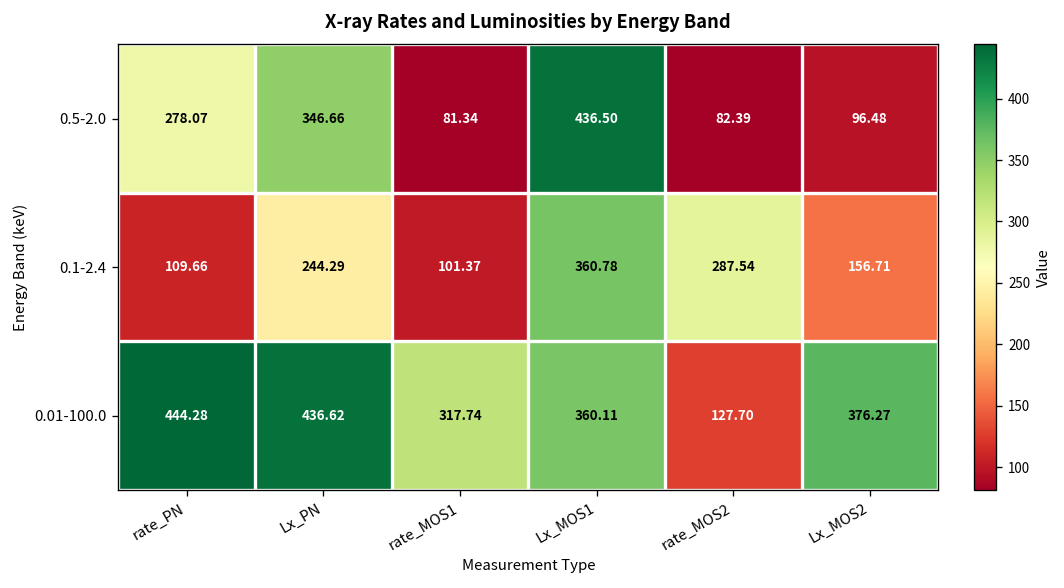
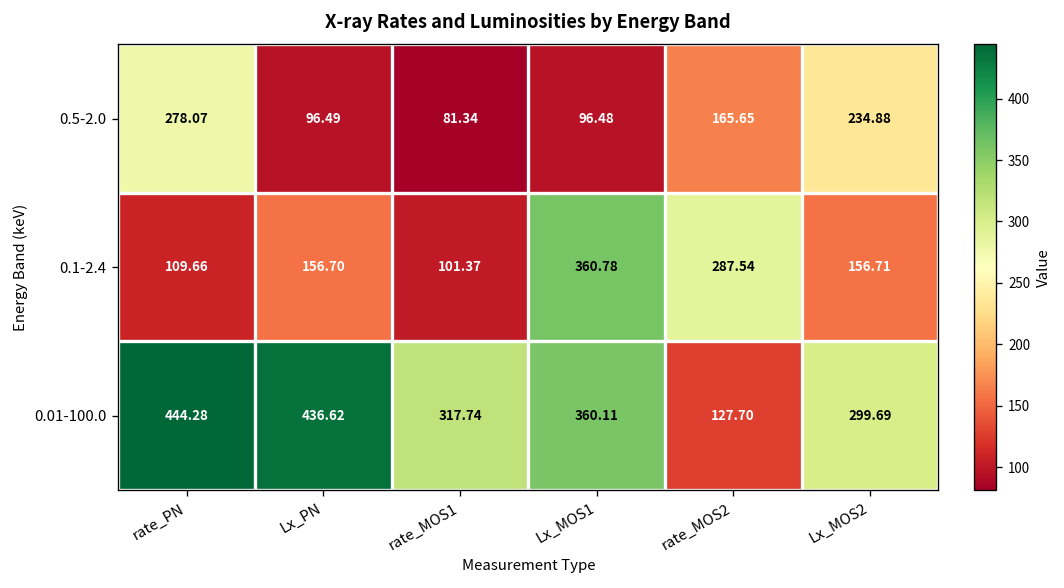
0.5-2.0, Lx_PN: 346.66 -> 96.49
0.5-2.0, Lx_MOS1: 436.50 -> 96.48
0.5-2.0, rate_MOS2: 82.39 -> 165.65
0.5-2.0, Lx_MOS2: 96.48 -> 234.88
0.1-2.4, Lx_PN: 244.29 -> 156.70
0.01-100.0, Lx_MOS2: 376.27 -> 299.69
